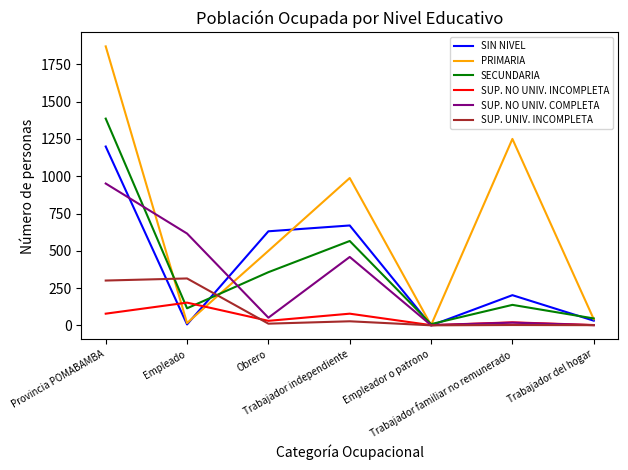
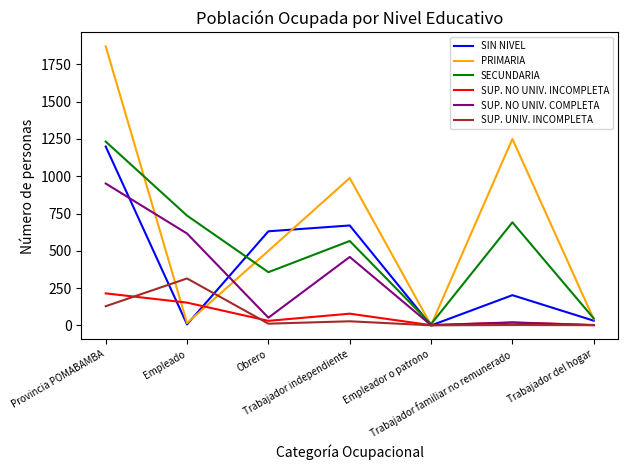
SECUNDARIA, Provincia POMABAMBA: 1390 -> 1230
SUP. NO UNIV. INCOMPLETA, Provincia POMABAMBA: 80 -> 220
SUP. UNIV. INCOMPLETA, Provincia POMABAMBA: 300 -> 130
SECUNDARIA, Empleado: 120 -> 740
SECUNDARIA, Trabajador familiar no remunerado: 140 -> 690
